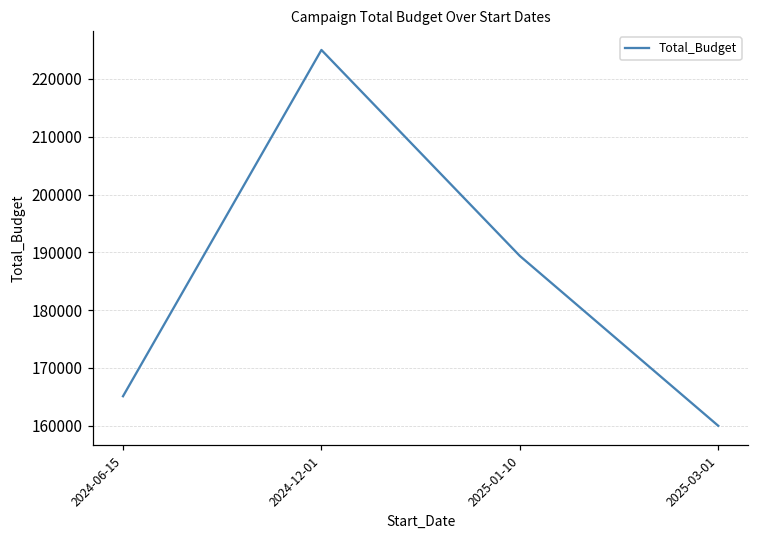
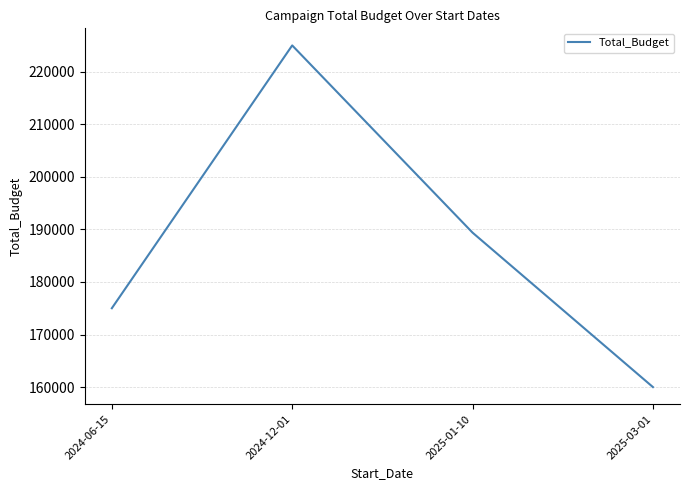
2024-06-15: 165000 -> 175000
